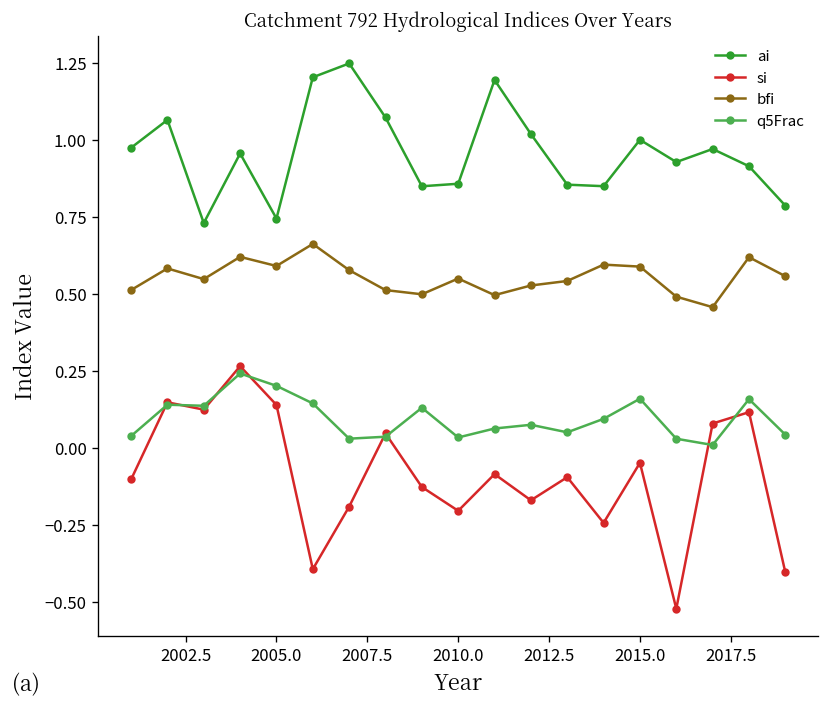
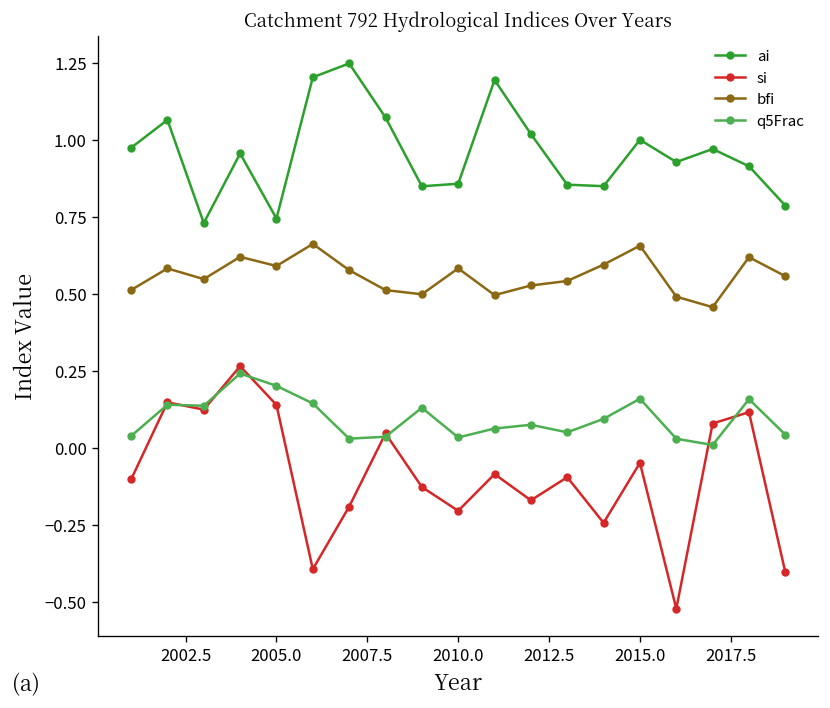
bfi, 2010.0: 0.55 -> 0.58
bfi, 2015.0: 0.59 -> 0.66
